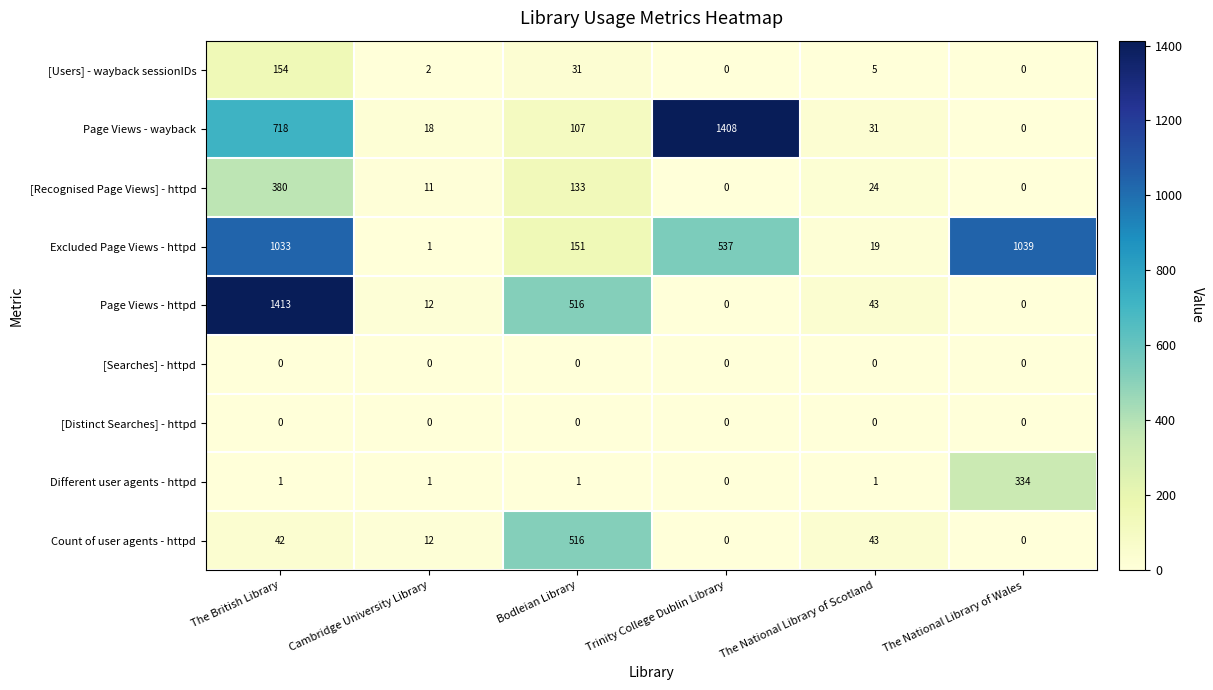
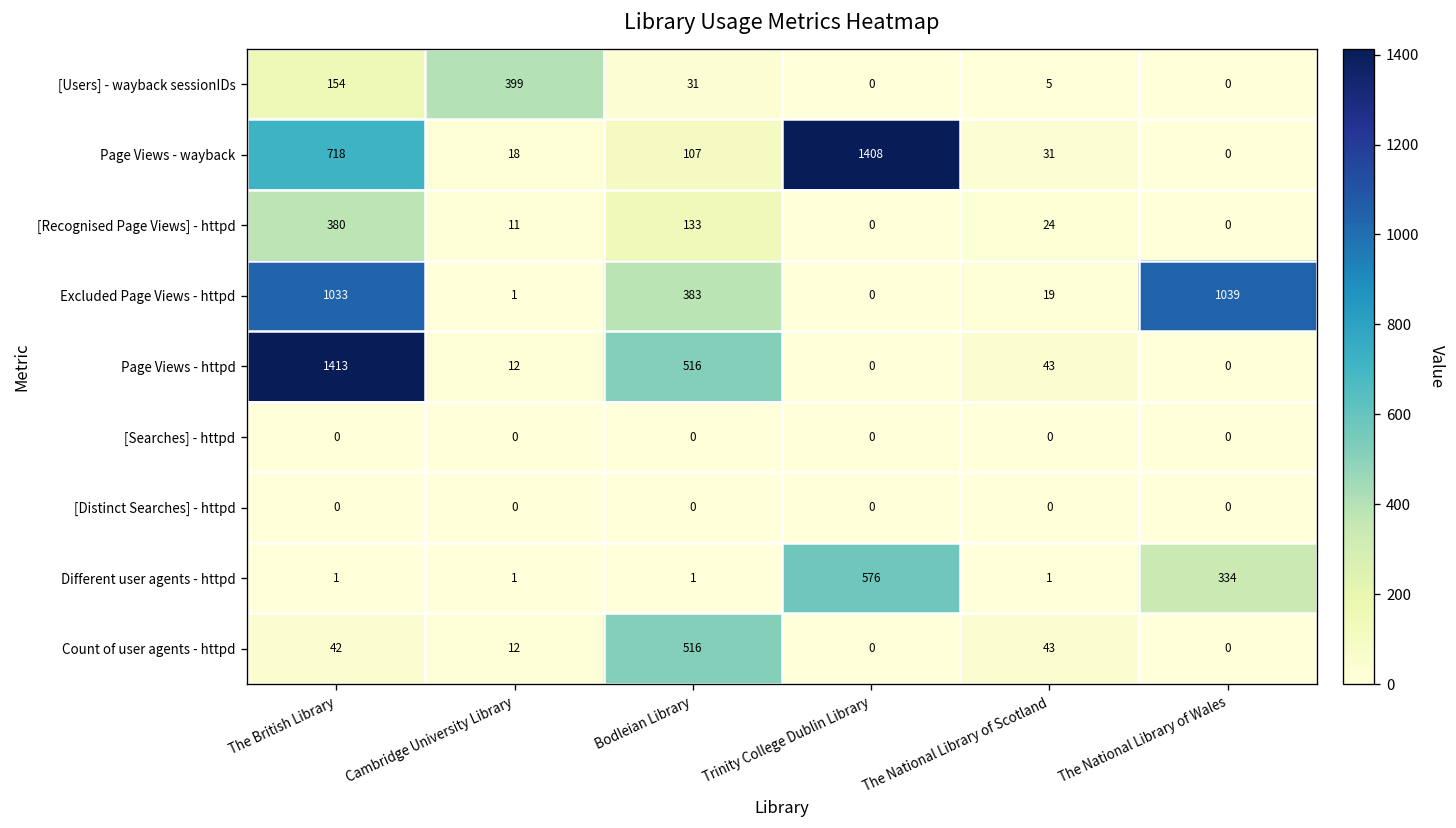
[Users] - wayback sessionIDs, Cambridge University Library: 2 -> 399
Excluded Page Views - httpd, Bodleian Library: 151 -> 383
Excluded Page Views - httpd, Trinity College Dublin Library: 537 -> 0
Different user agents - httpd, Trinity College Dublin Library: 0 -> 576
